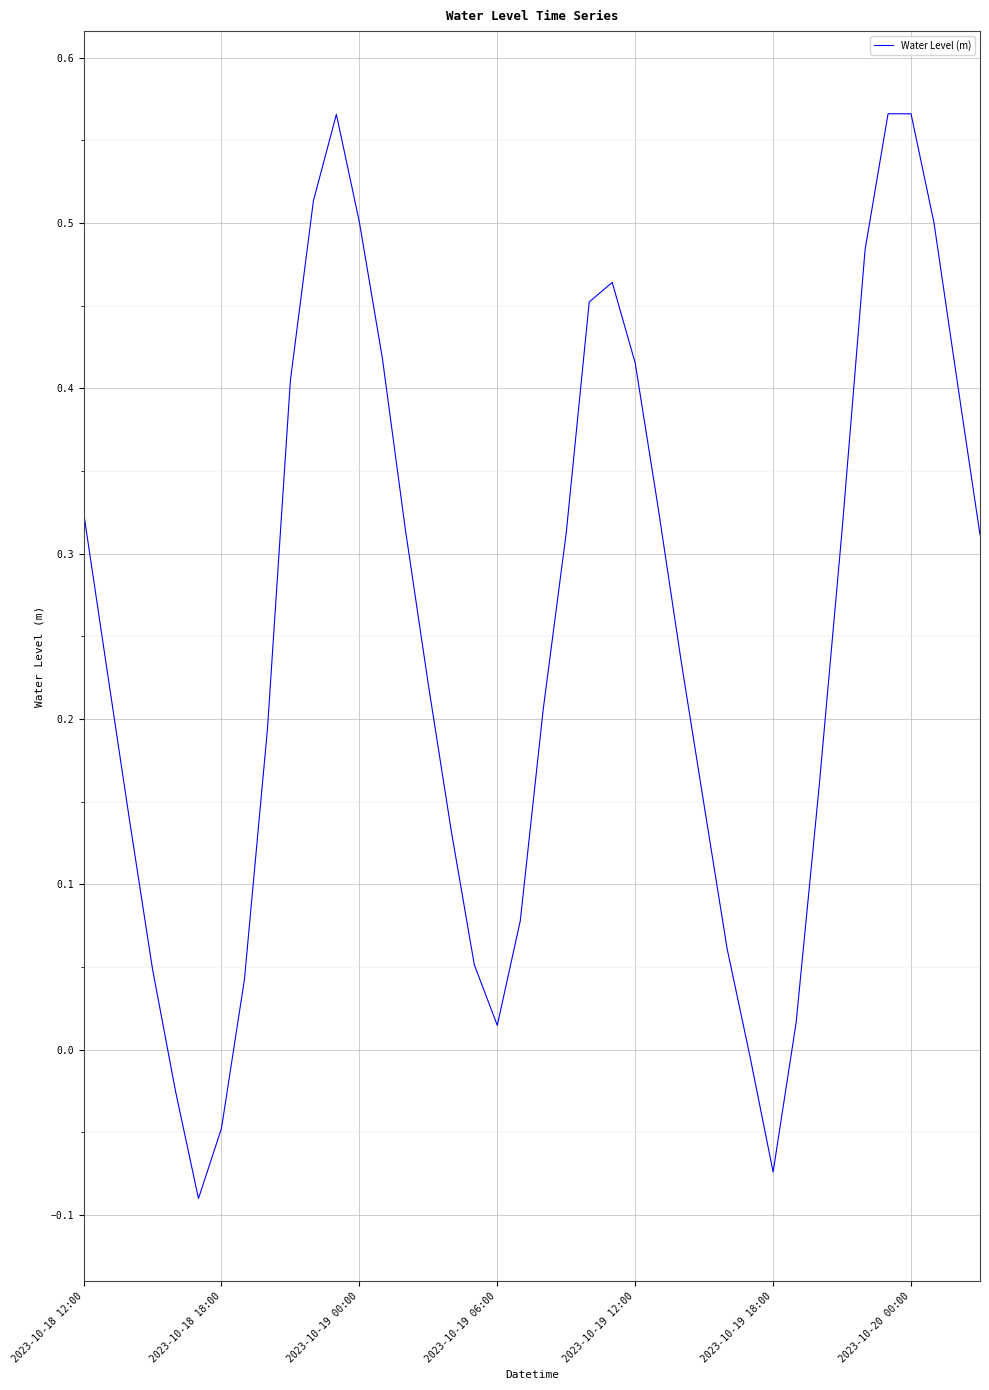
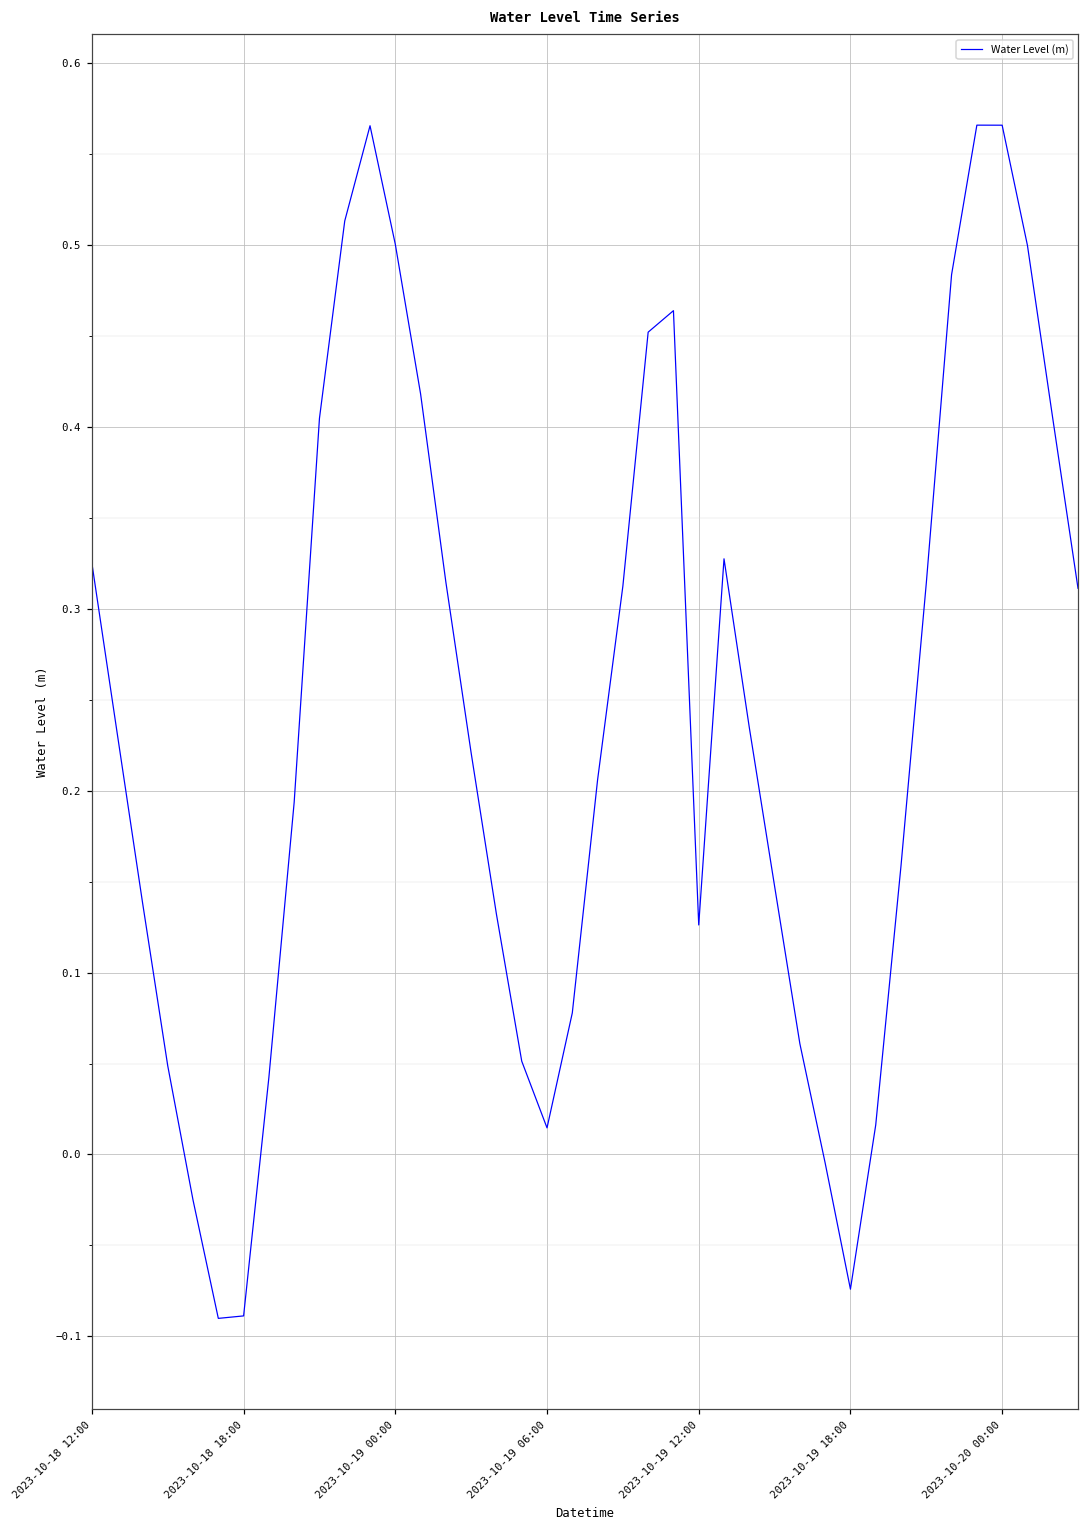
2023-10-18 18:00: -0.048 -> -0.089
2023-10-19 12:00: 0.415 -> 0.126
